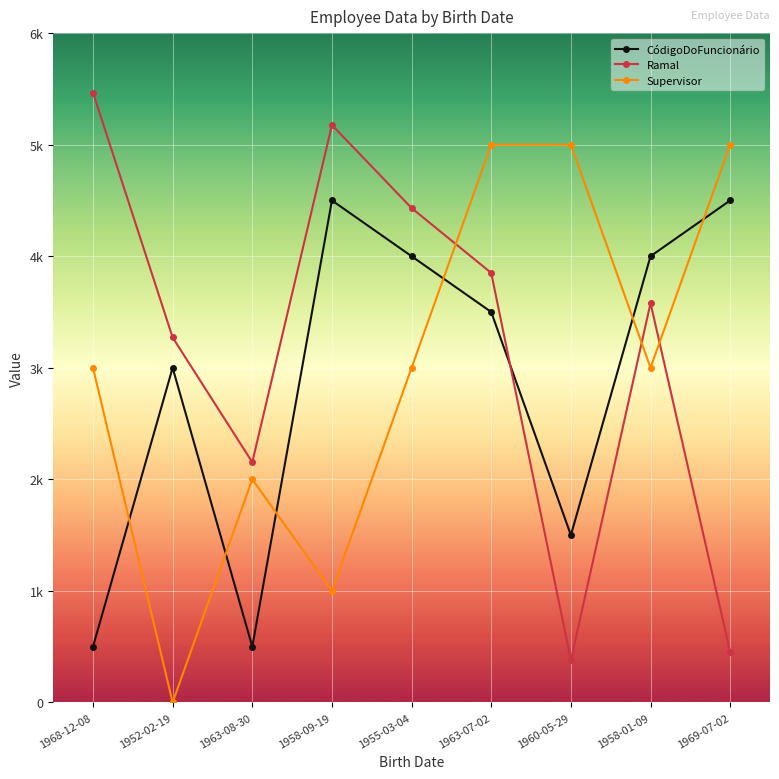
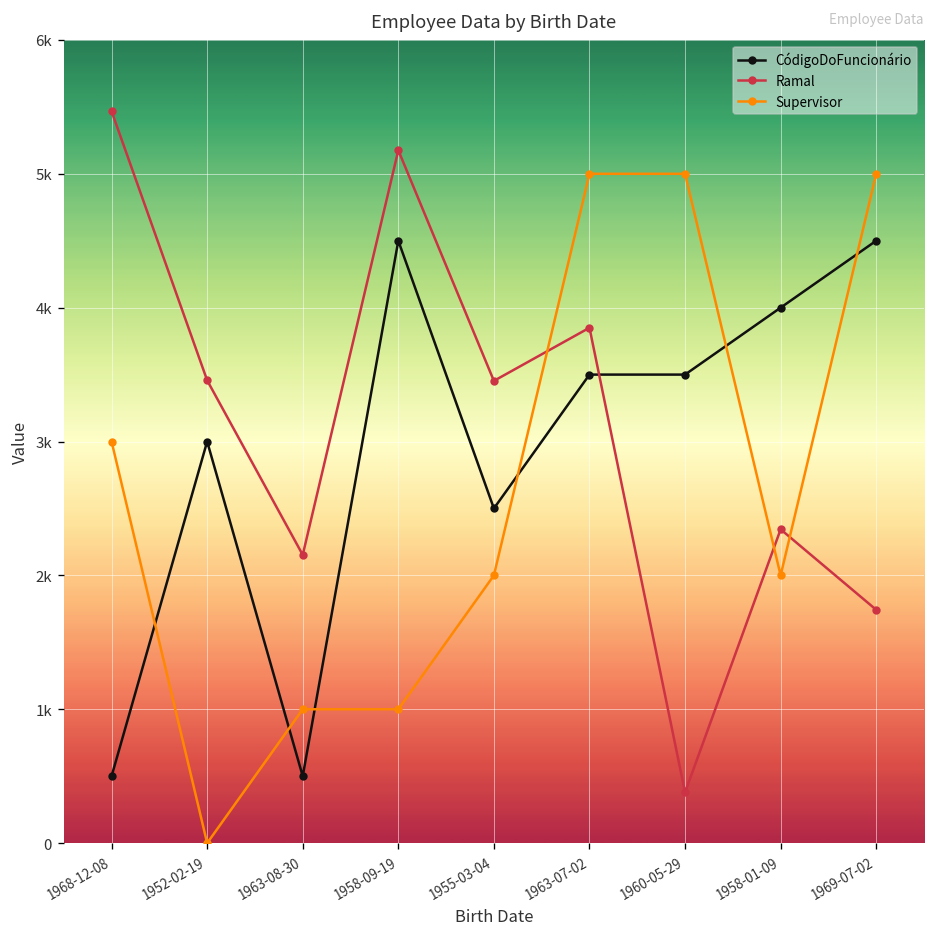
Ramal, 1952-02-19: 3270 -> 3460
Supervisor, 1963-08-30: 2000 -> 1000
CódigoDoFuncionário, 1955-03-04: 4000 -> 2500
Ramal, 1955-03-04: 4430 -> 3450
Supervisor, 1955-03-04: 3000 -> 2000
CódigoDoFuncionário, 1960-05-29: 1500 -> 3500
Ramal, 1958-01-09: 3580 -> 2340
Supervisor, 1958-01-09: 3000 -> 2000
Ramal, 1969-07-02: 450 -> 1740
